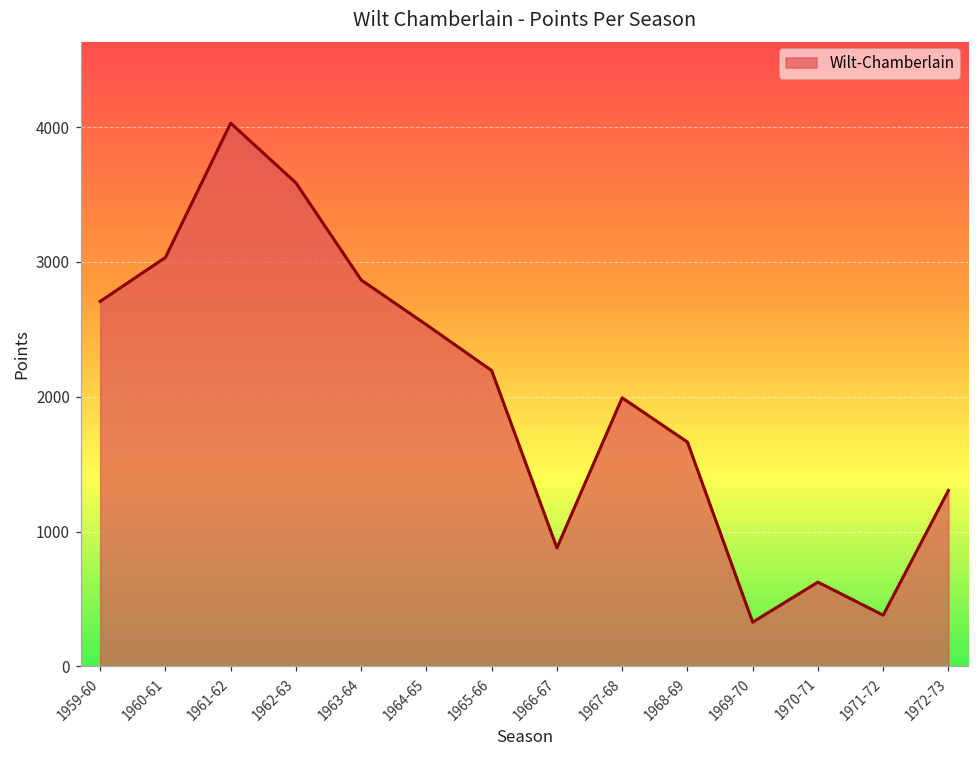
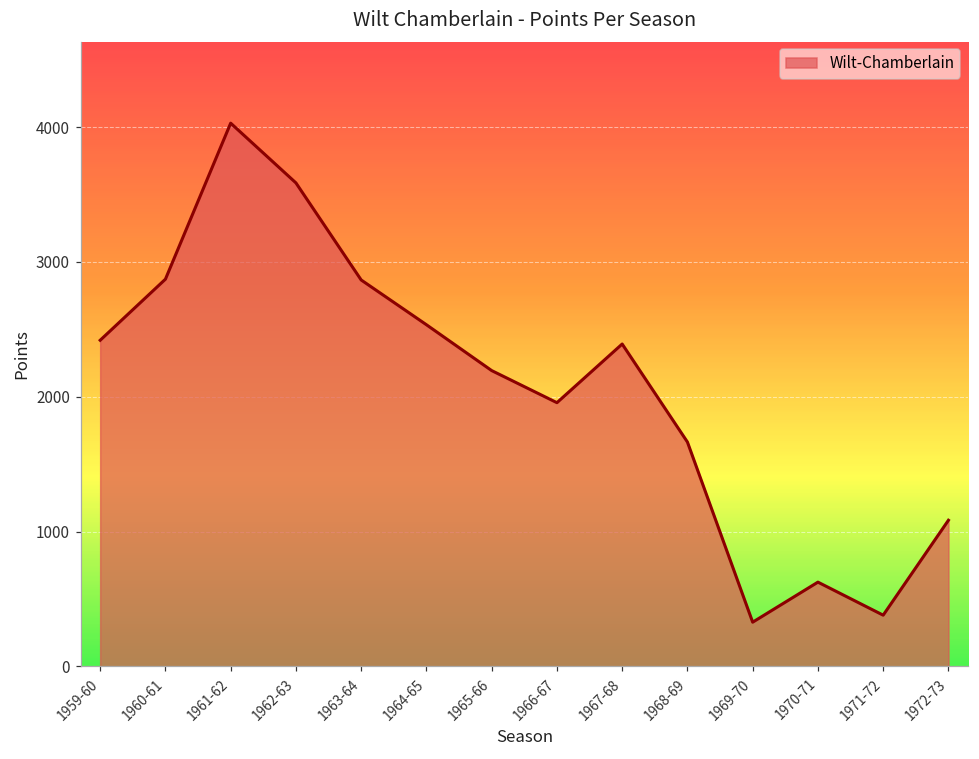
1959-60: 2710 -> 2420
1960-61: 3030 -> 2870
1966-67: 880 -> 1960
1967-68: 1990 -> 2390
1972-73: 1310 -> 1080
